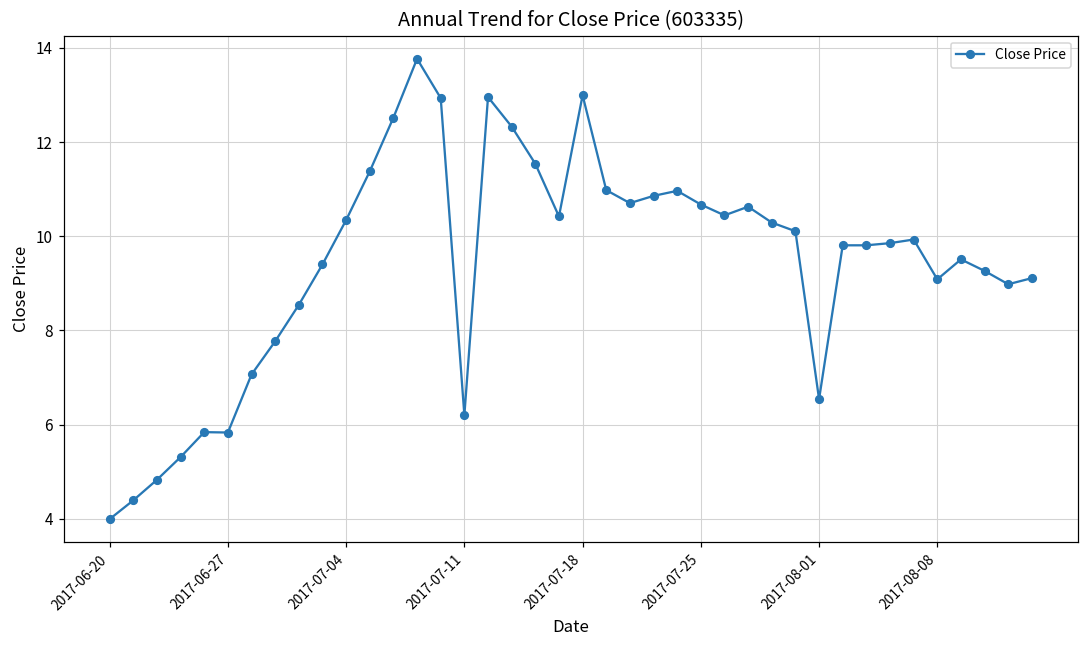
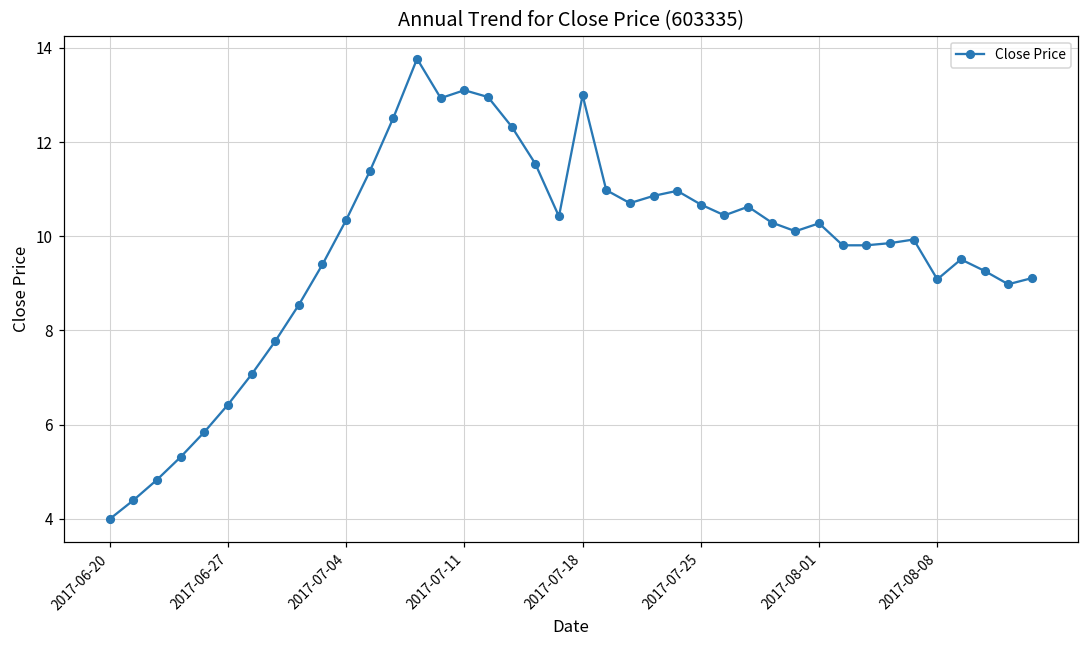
2017-06-27: 5.8 -> 6.4
2017-07-11: 6.2 -> 13.1
2017-08-01: 6.5 -> 10.3
